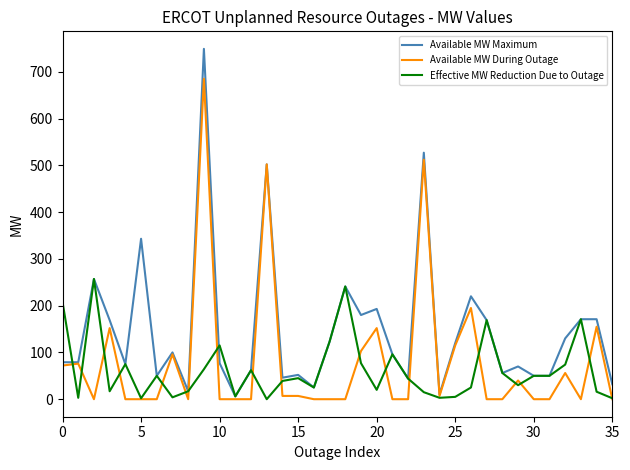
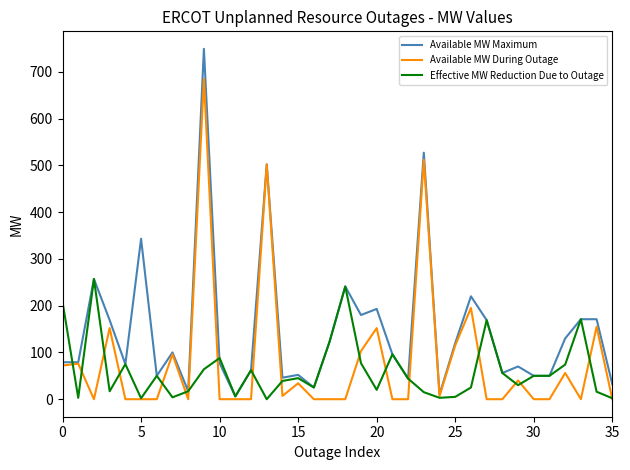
Effective MW Reduction Due to Outage, 10: 120 -> 90
Available MW During Outage, 15: 10 -> 30
